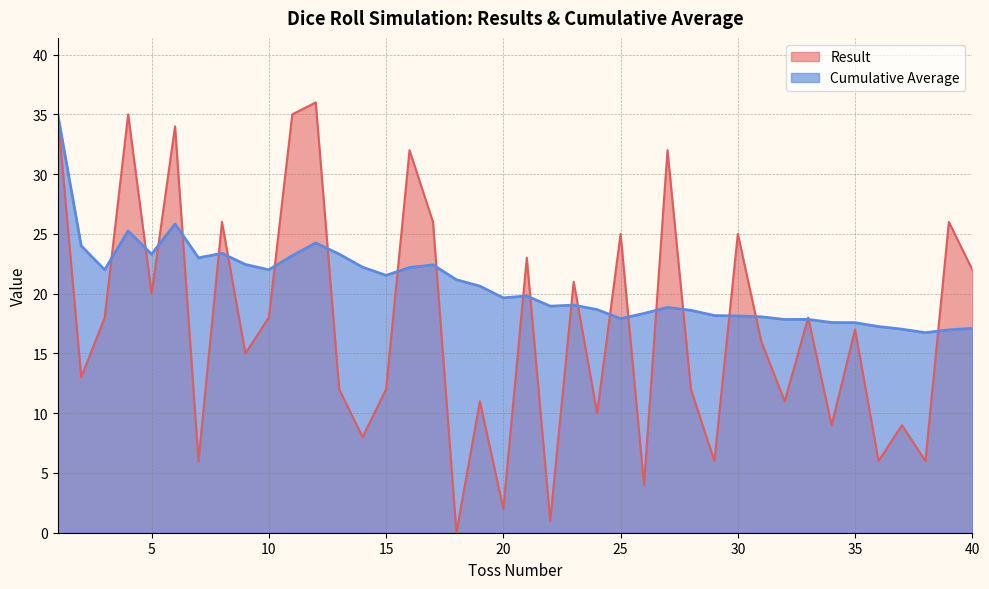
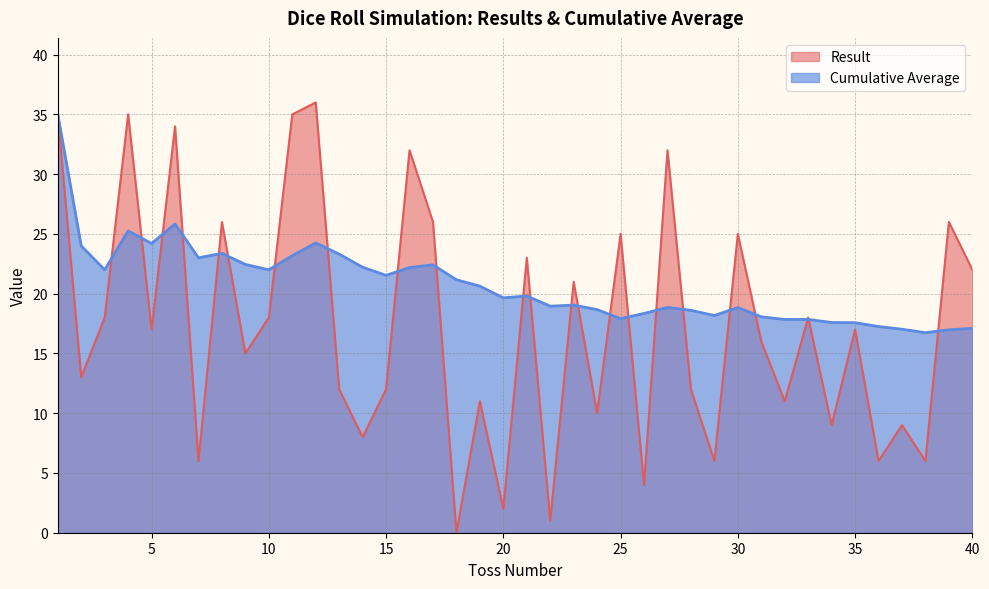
Result, 5: 20 -> 17
Cumulative Average, 5: 23.3 -> 24.2
Cumulative Average, 30: 18.1 -> 18.8
